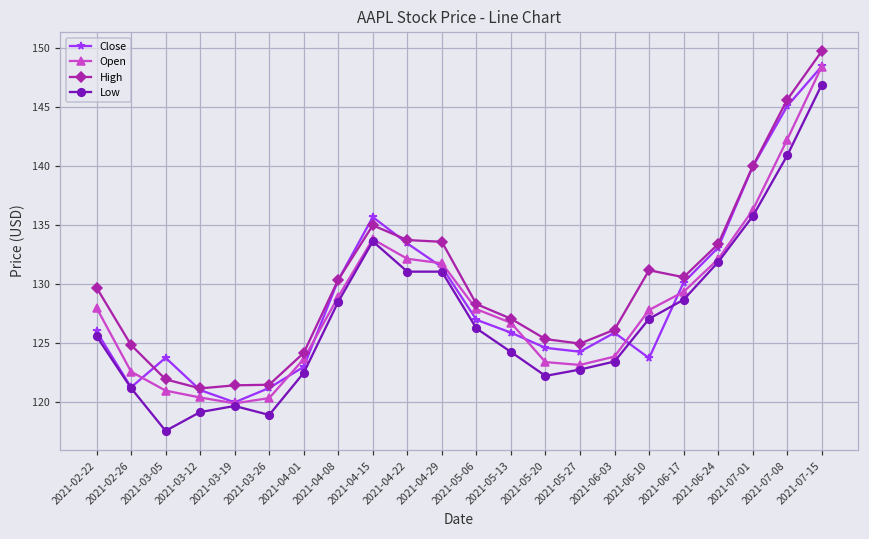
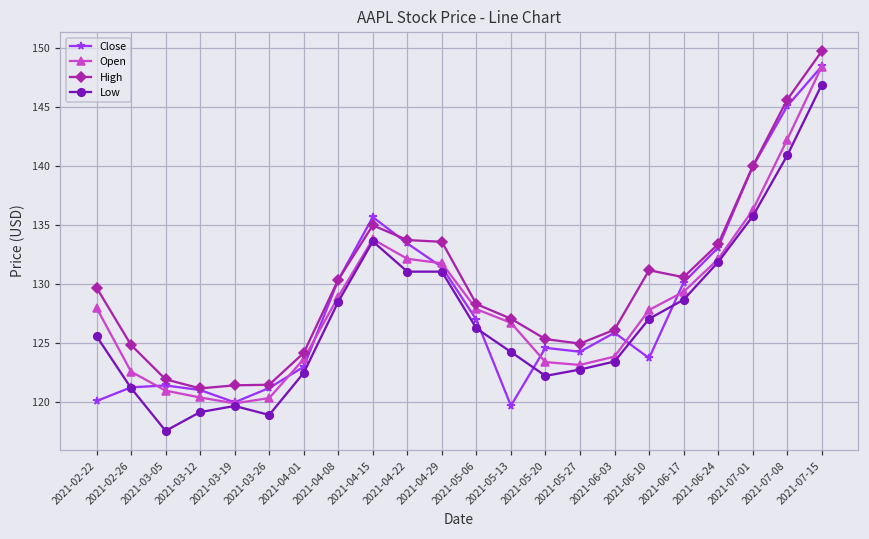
Close, 2021-02-22: 126.0 -> 120.1
Close, 2021-03-05: 123.8 -> 121.4
Close, 2021-05-13: 125.9 -> 119.7
